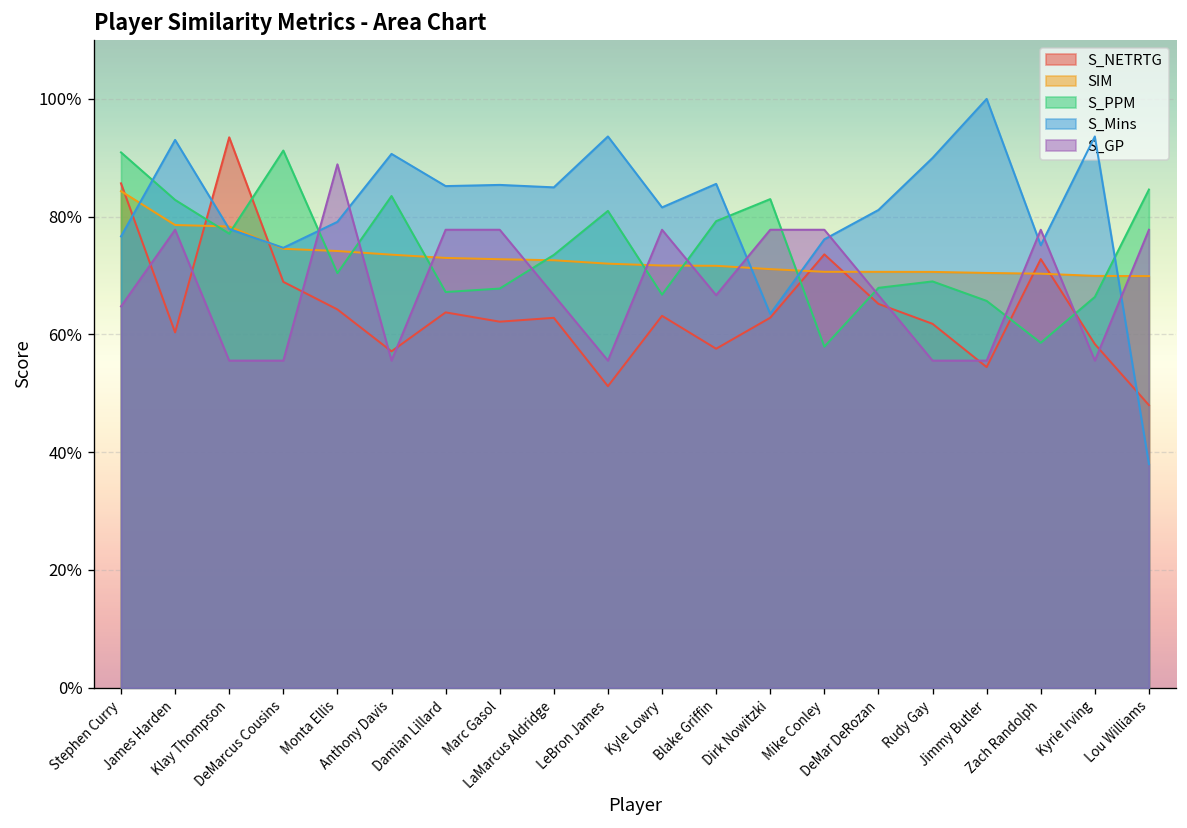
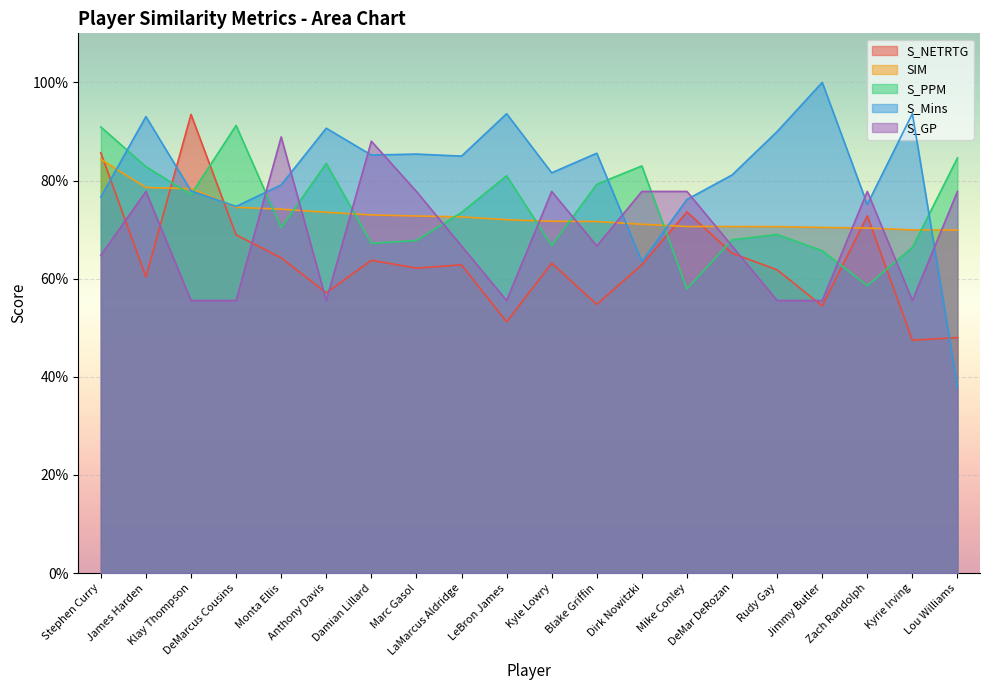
S_GP, Damian Lillard: 78% -> 88%
S_NETRTG, Blake Griffin: 58% -> 55%
S_NETRTG, Kyrie Irving: 58% -> 47%
